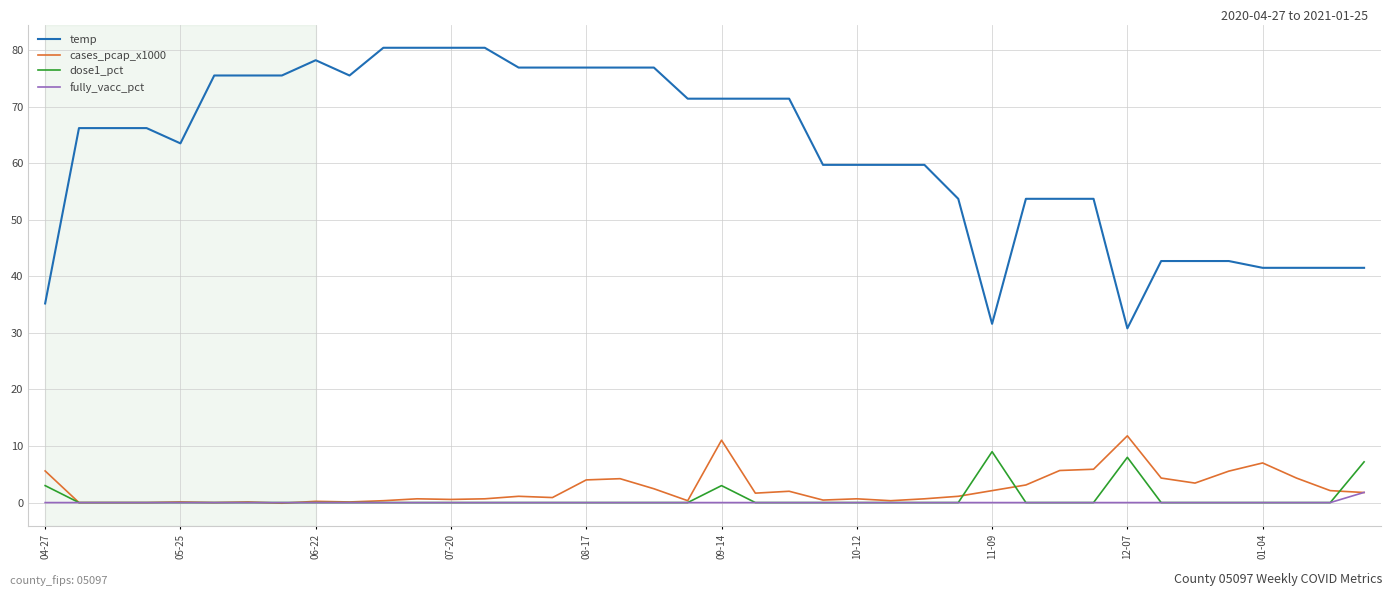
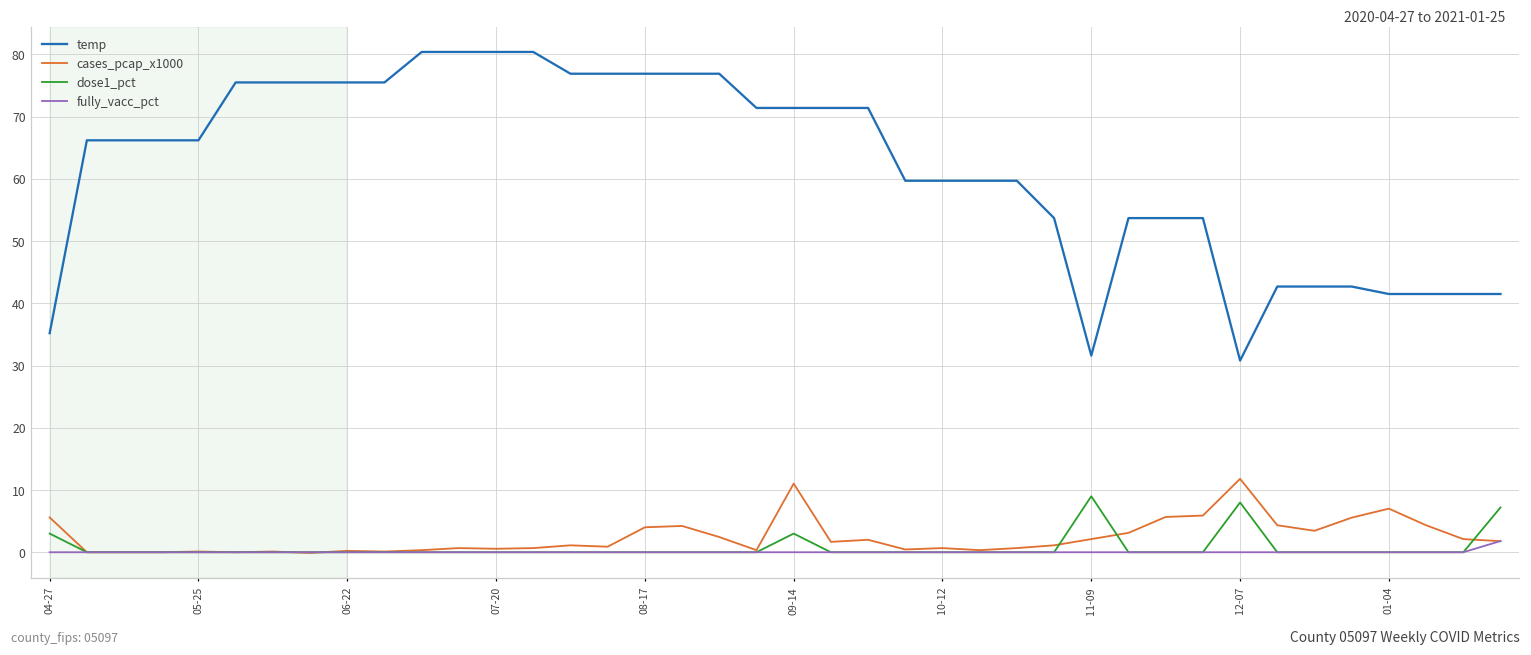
temp, 05-25: 64 -> 66
temp, 06-22: 78 -> 76
